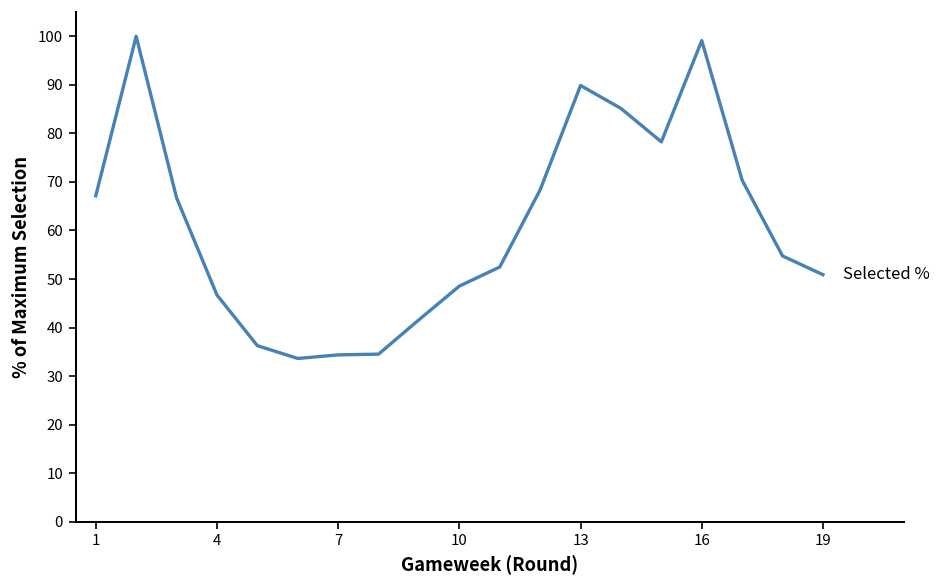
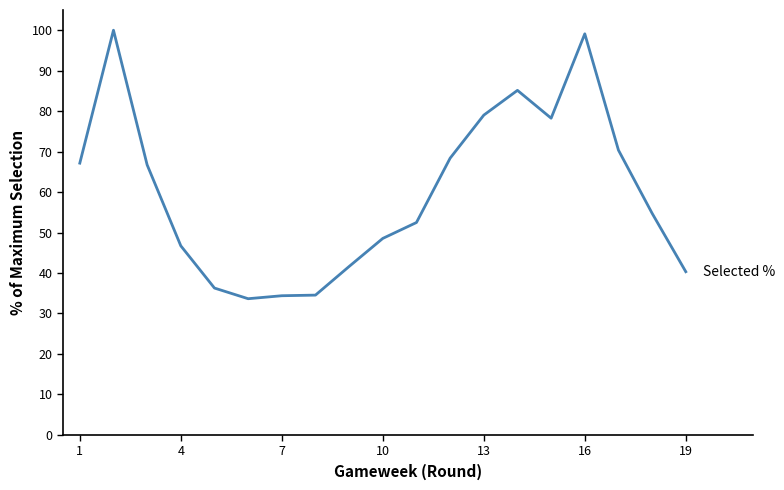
13: 90 -> 79
19: 51 -> 40
